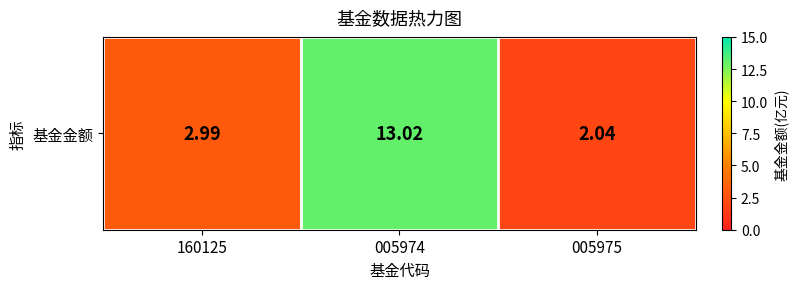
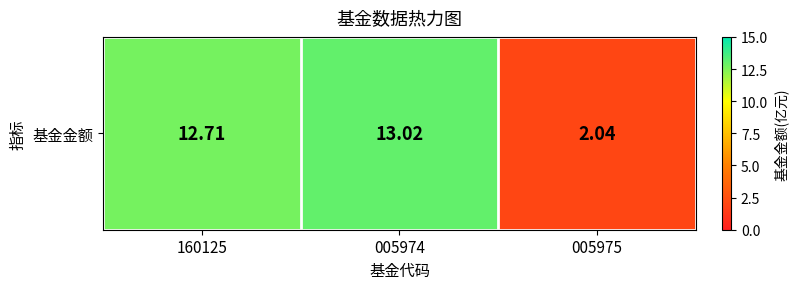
基金金额, 160125: 2.99 -> 12.71
